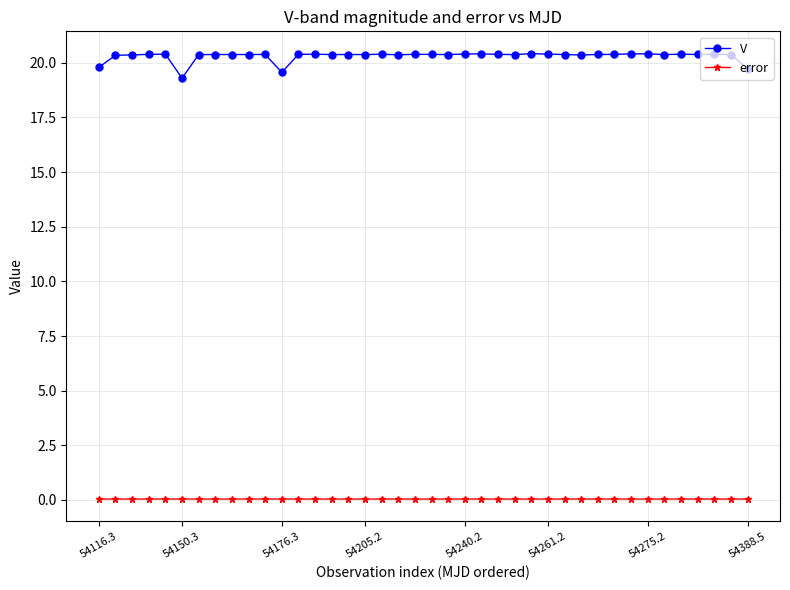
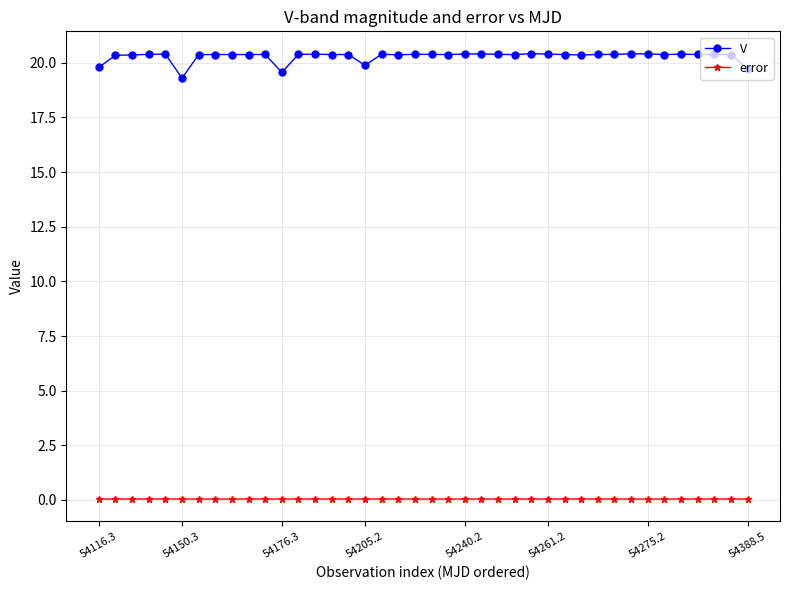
V, 54205.2: 20.4 -> 19.9
